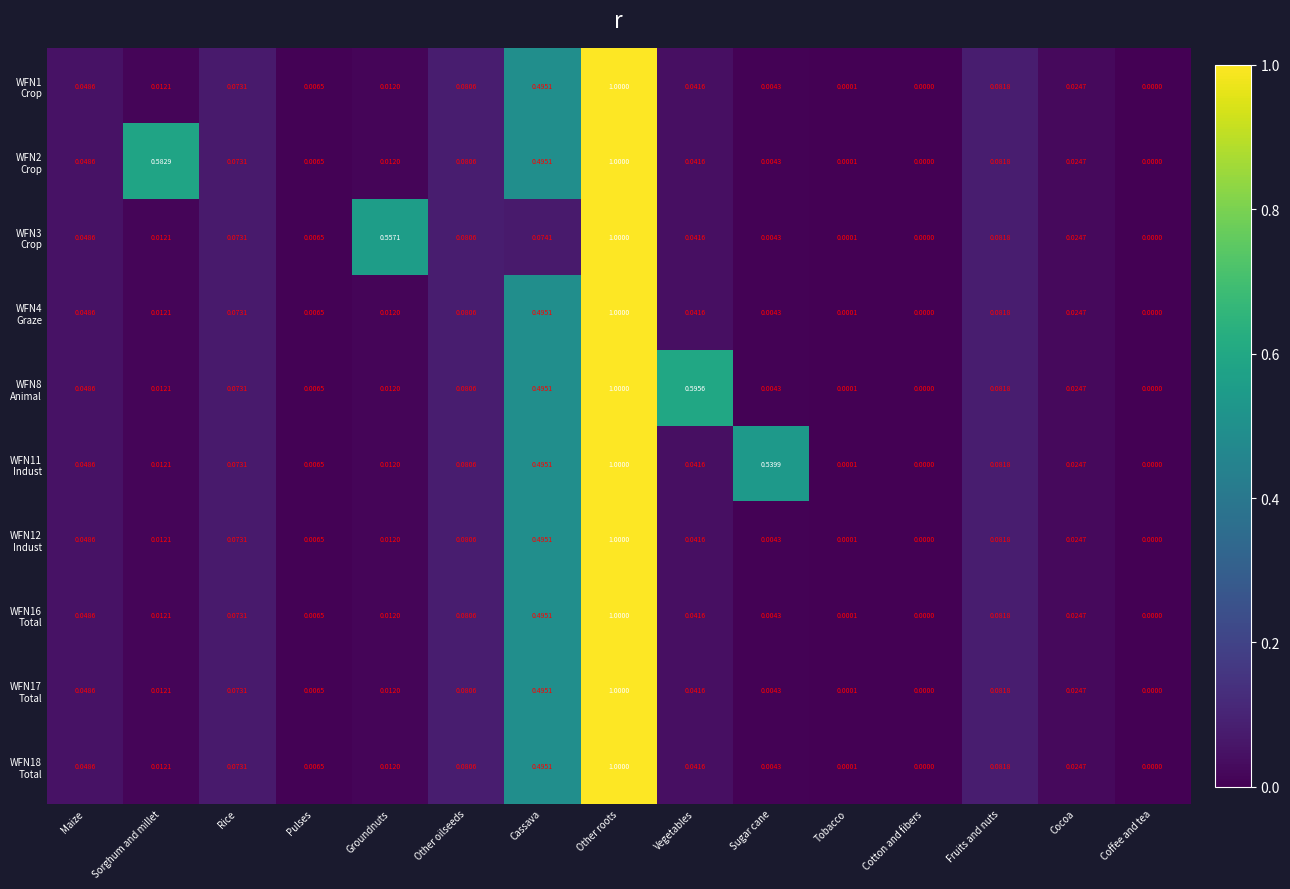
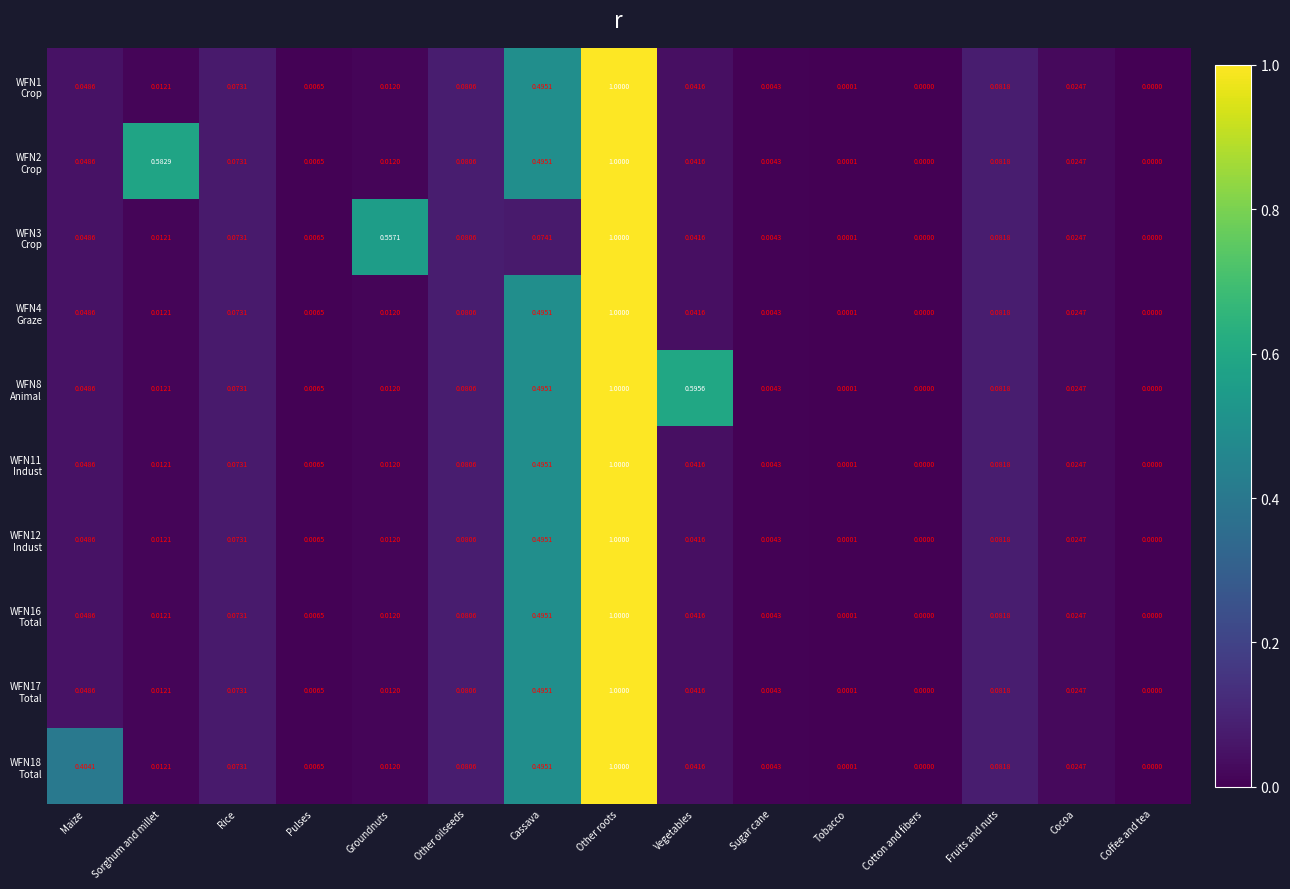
WFN11 Indust, Sugar cane: 0.5399 -> 0.0043
WFN18 Total, Maize: 0.0486 -> 0.4041
